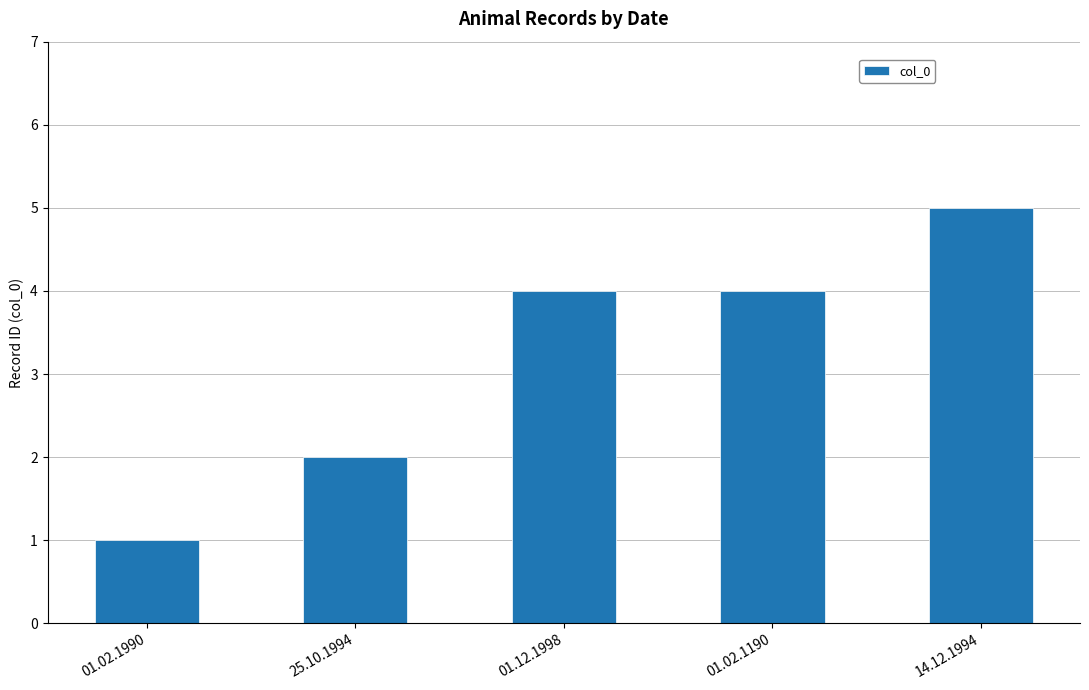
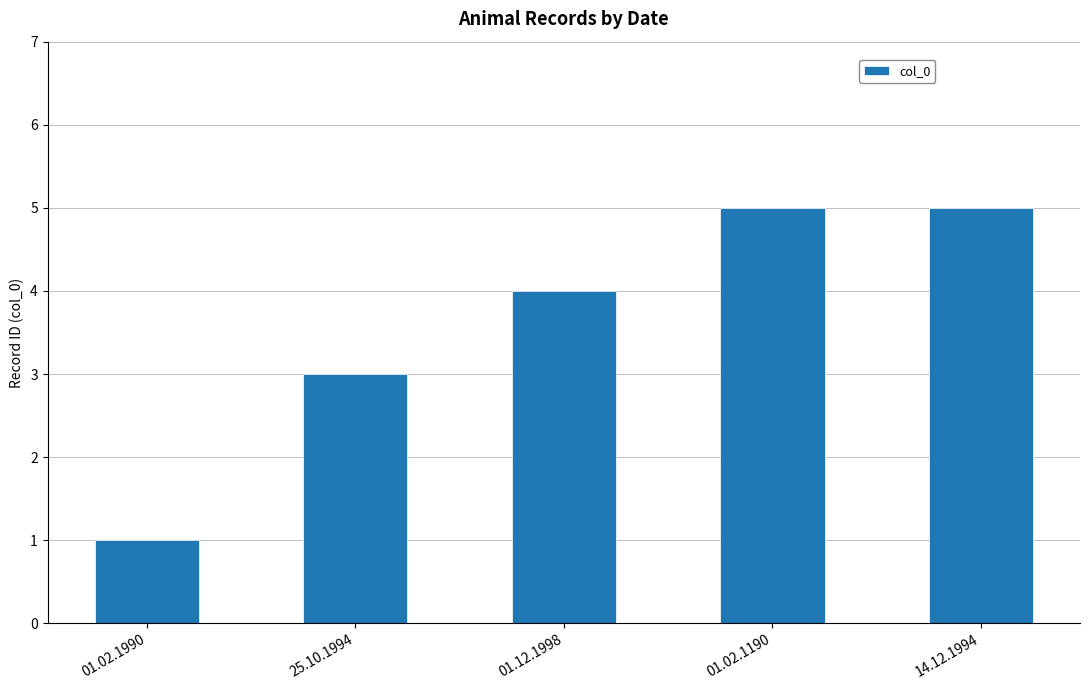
25.10.1994: 2 -> 3
01.02.1190: 4 -> 5
